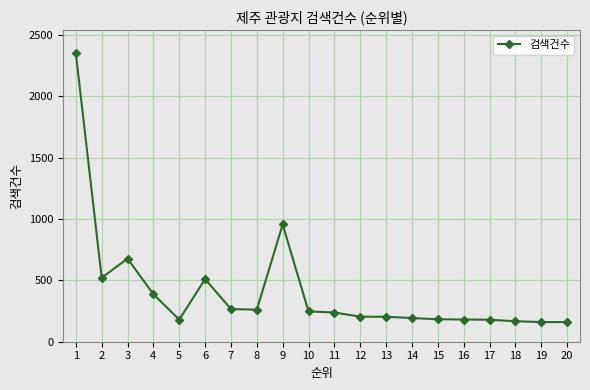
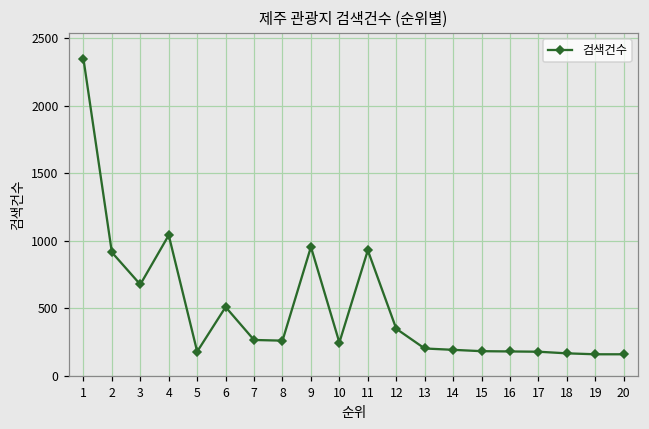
2: 520 -> 920
4: 390 -> 1040
11: 240 -> 930
12: 200 -> 350
